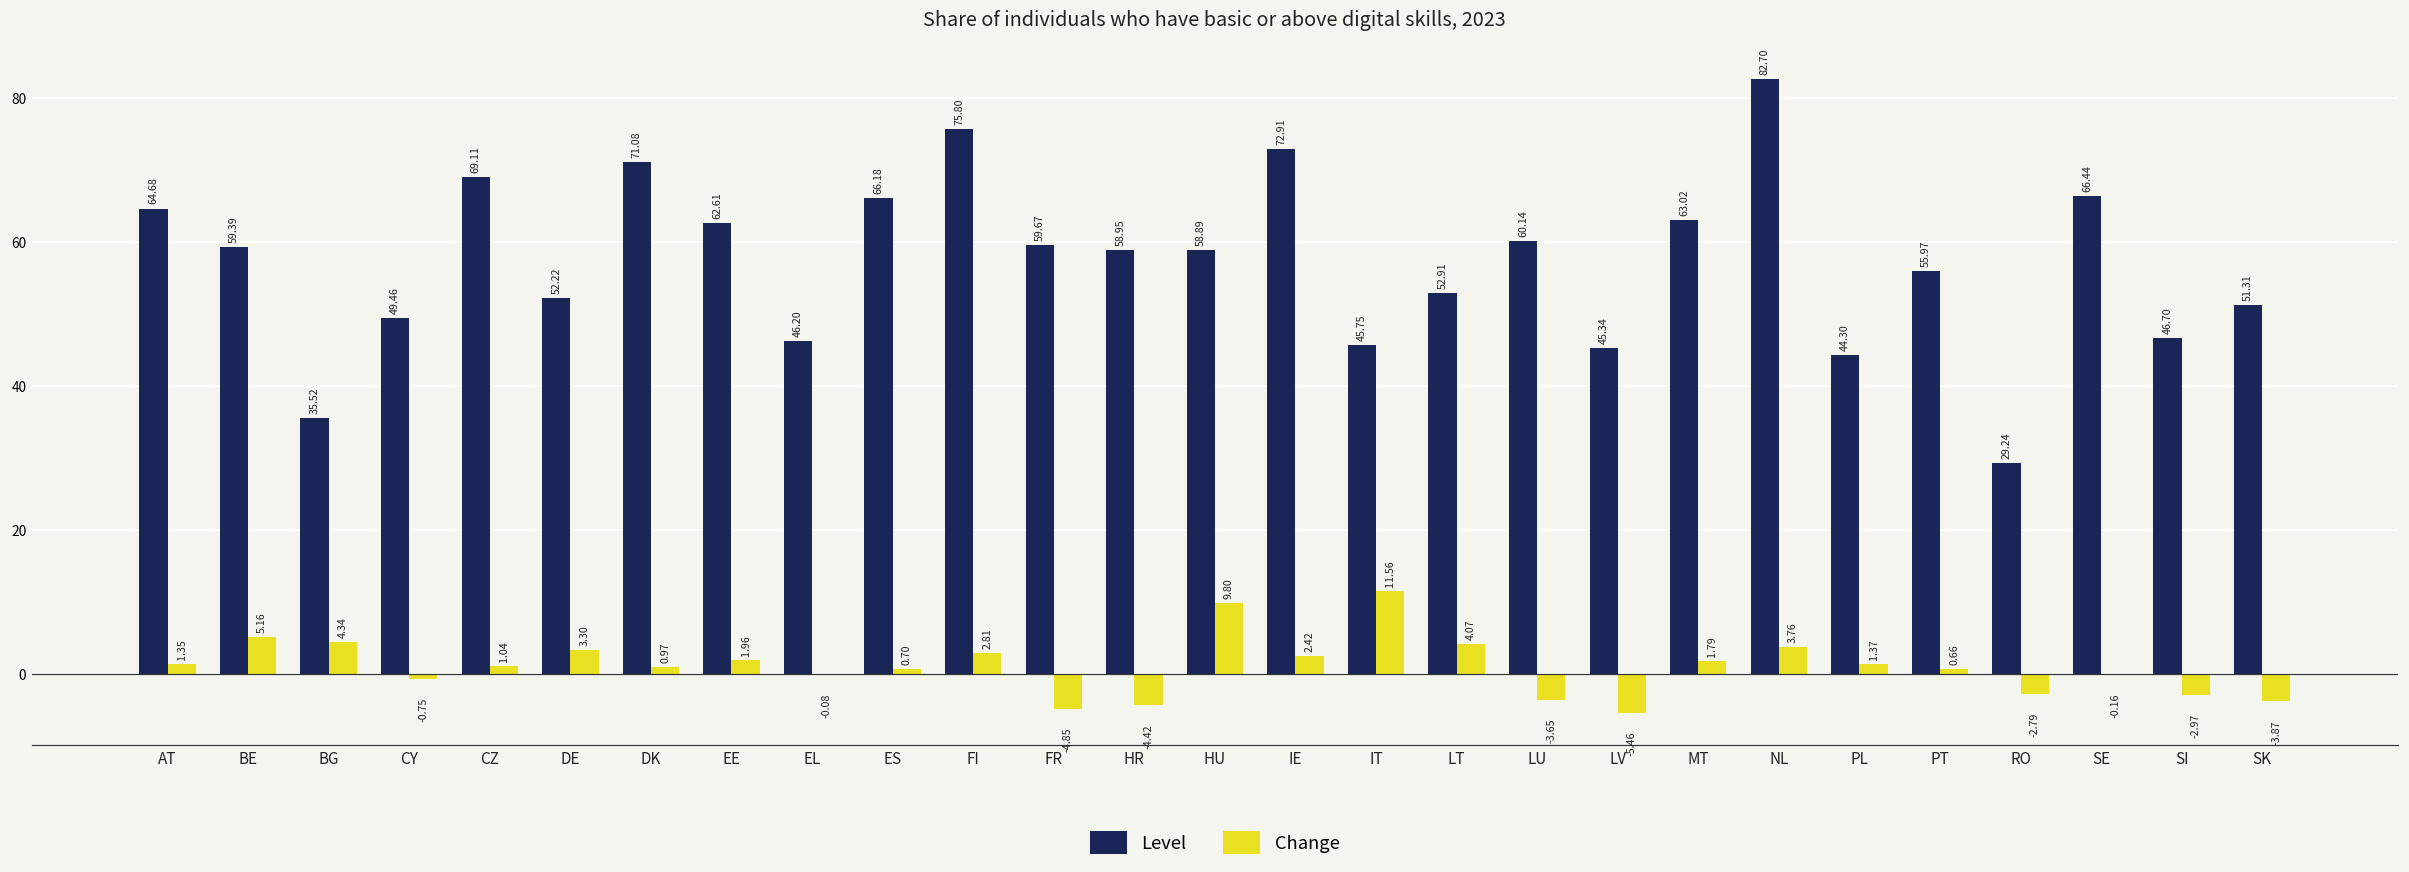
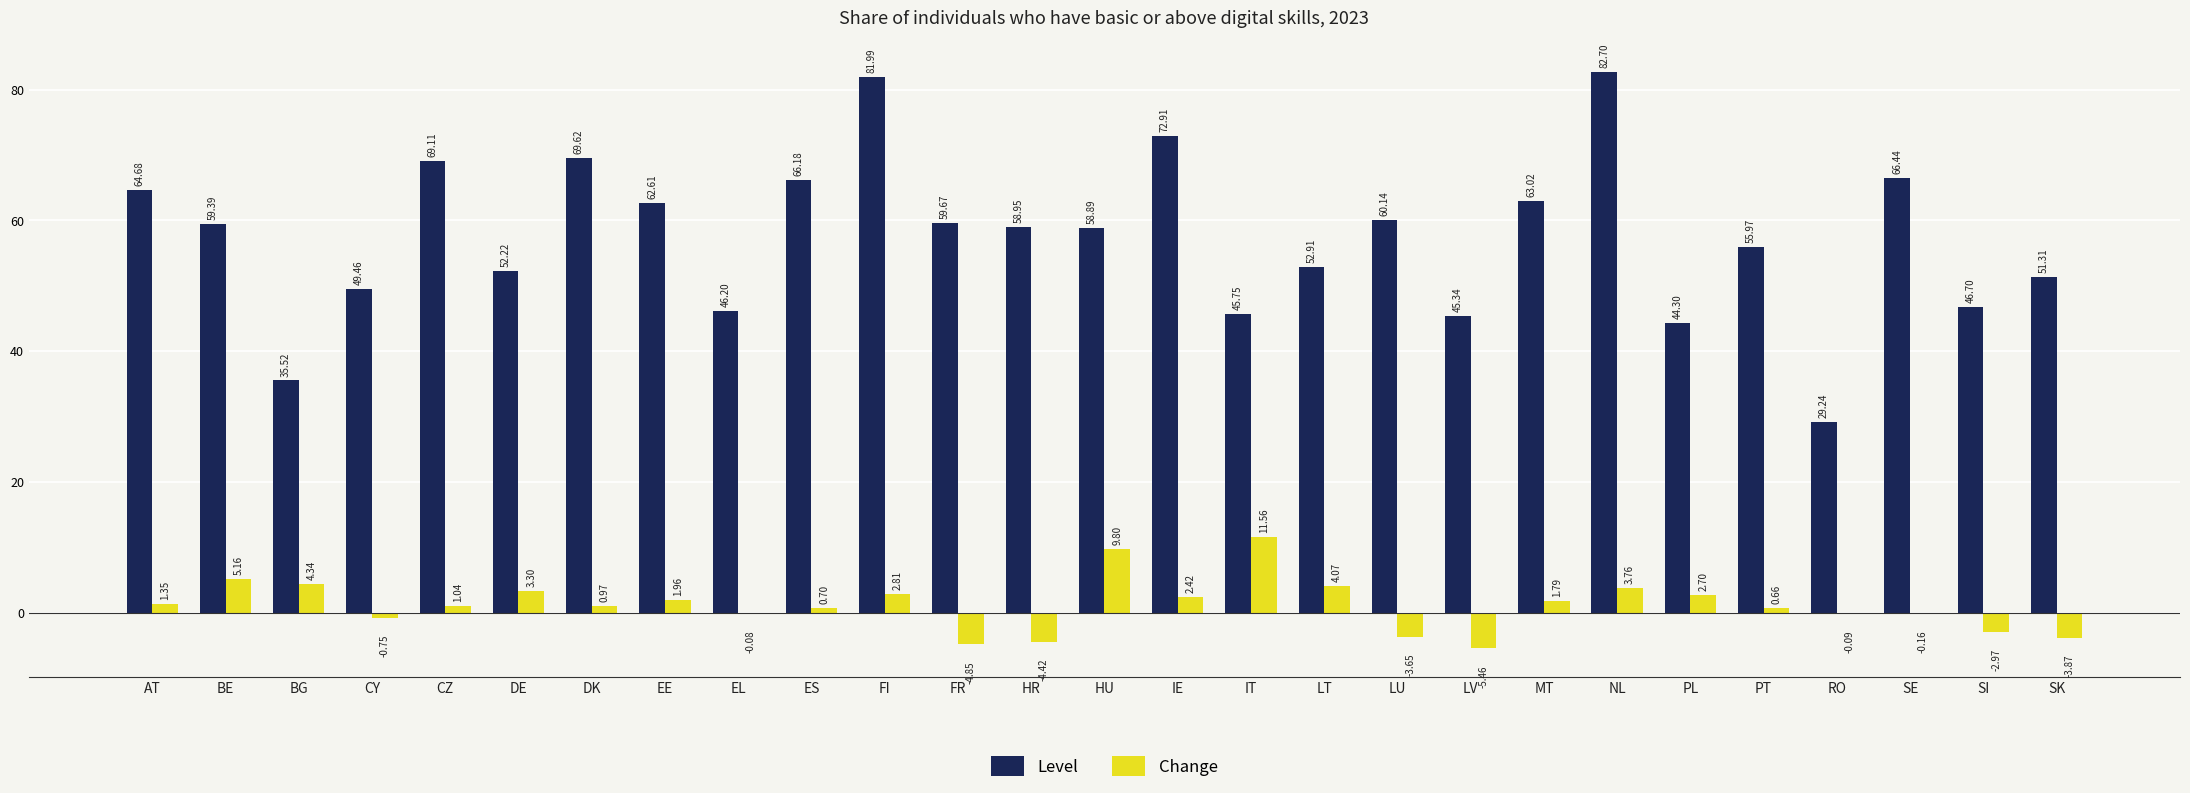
Level, DK: 71.08 -> 69.62
Level, FI: 75.80 -> 81.99
Change, PL: 1.37 -> 2.70
Change, RO: -2.79 -> -0.09
